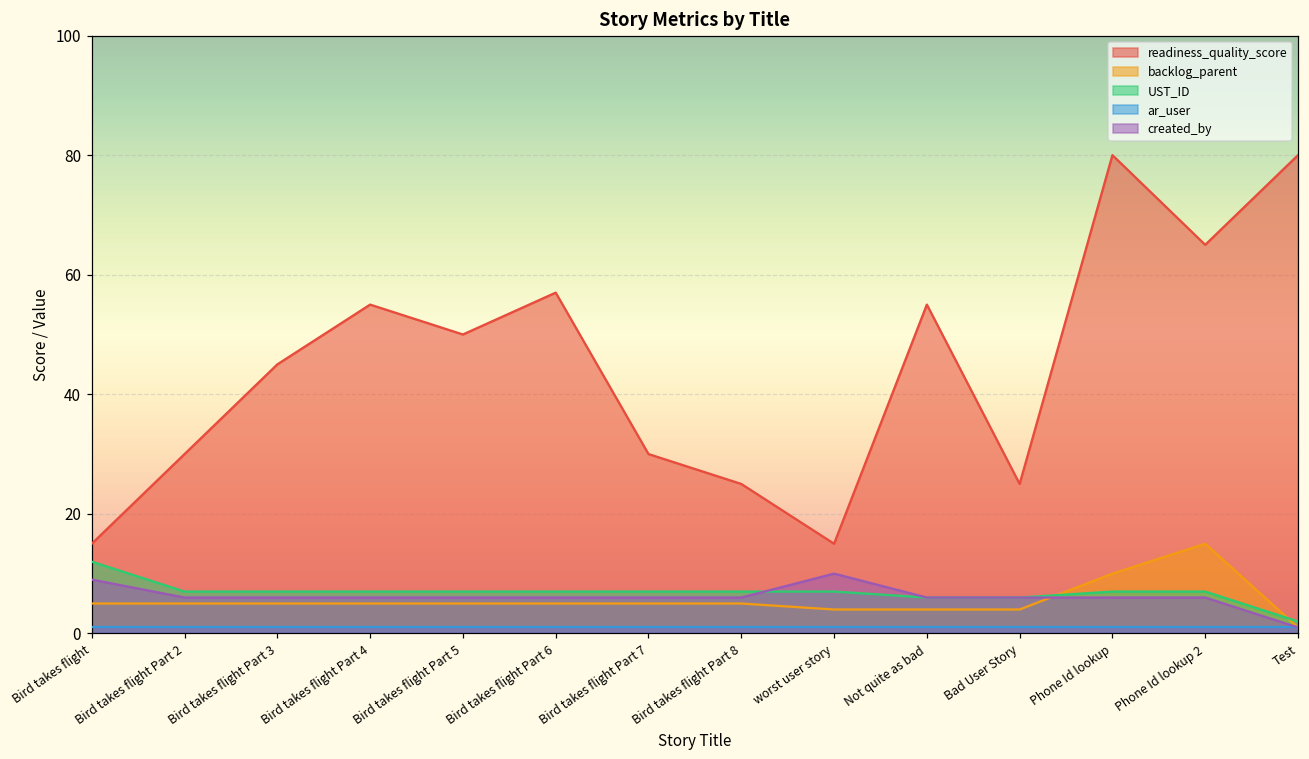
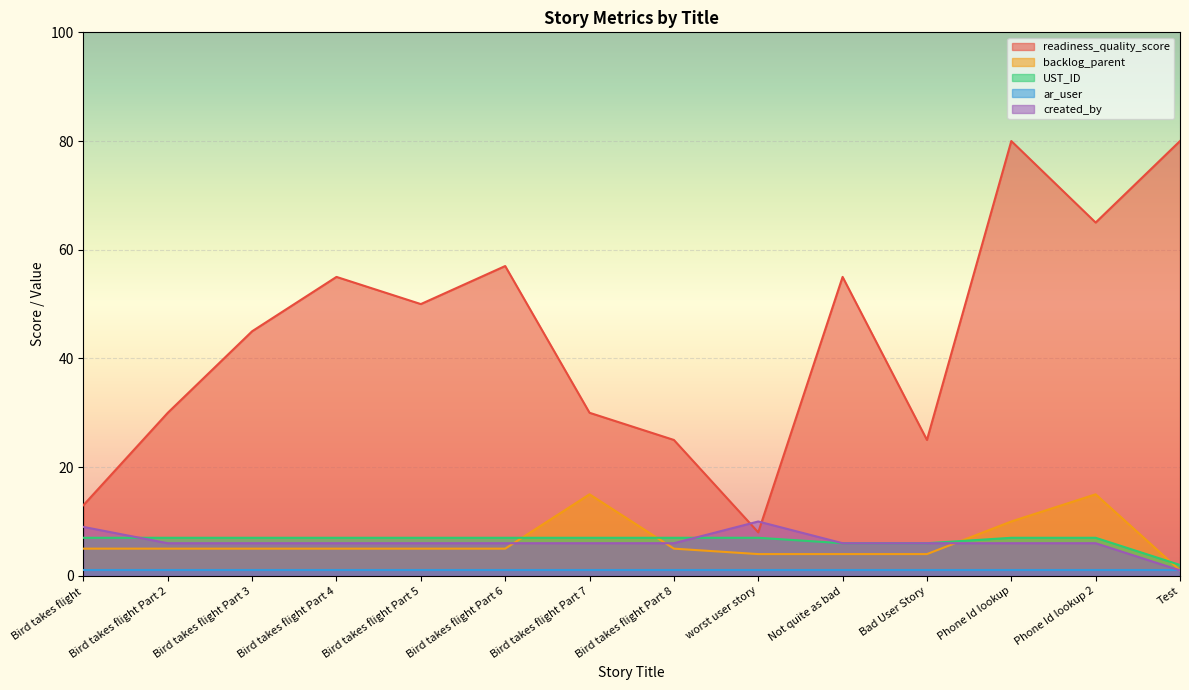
readiness_quality_score, Bird takes flight: 15 -> 13
UST_ID, Bird takes flight: 12 -> 7
backlog_parent, Bird takes flight Part 7: 5 -> 15
readiness_quality_score, worst user story: 15 -> 8
